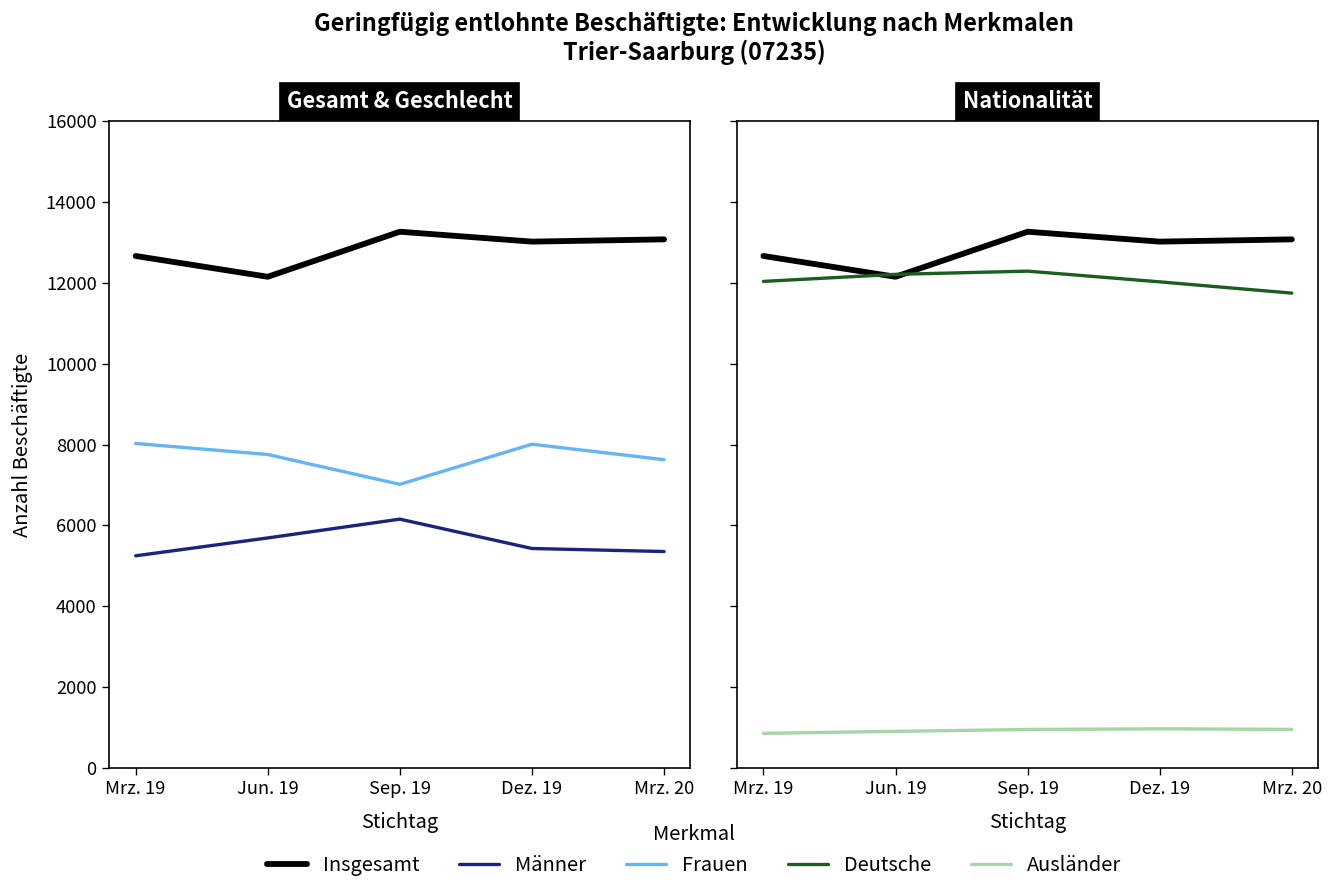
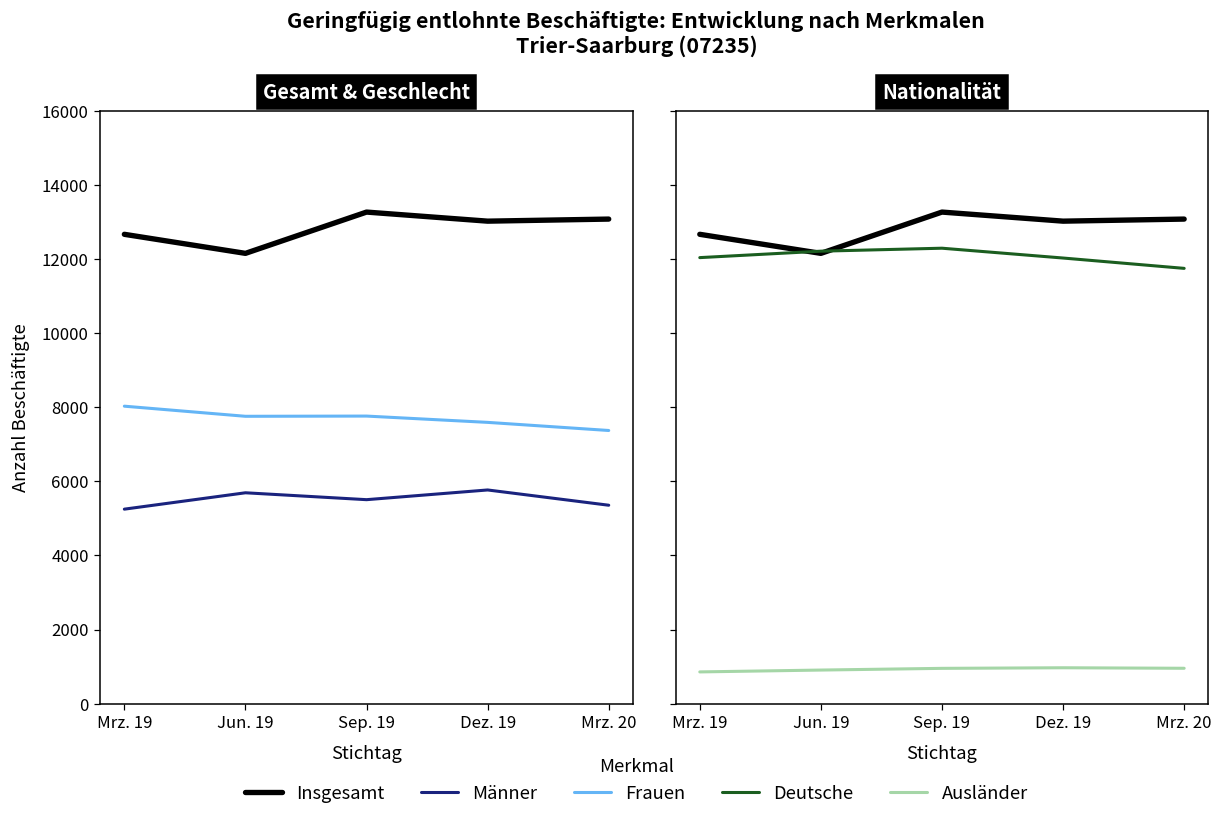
Gesamt & Geschlecht, Männer, Sep. 19: 6200 -> 5500
Gesamt & Geschlecht, Frauen, Sep. 19: 7000 -> 7800
Gesamt & Geschlecht, Männer, Dez. 19: 5400 -> 5800
Gesamt & Geschlecht, Frauen, Dez. 19: 8000 -> 7600
Gesamt & Geschlecht, Frauen, Mrz. 20: 7600 -> 7400
